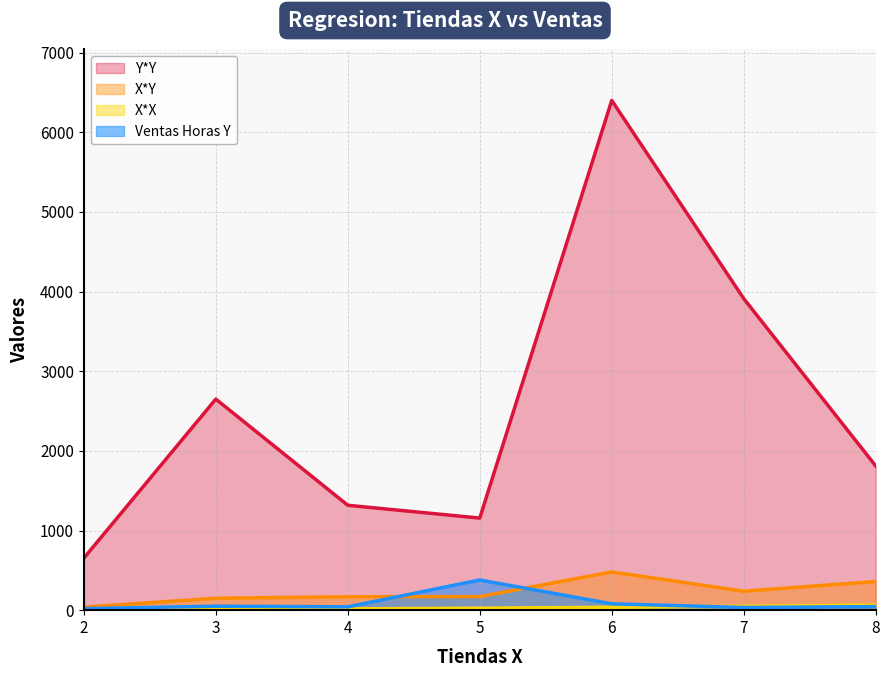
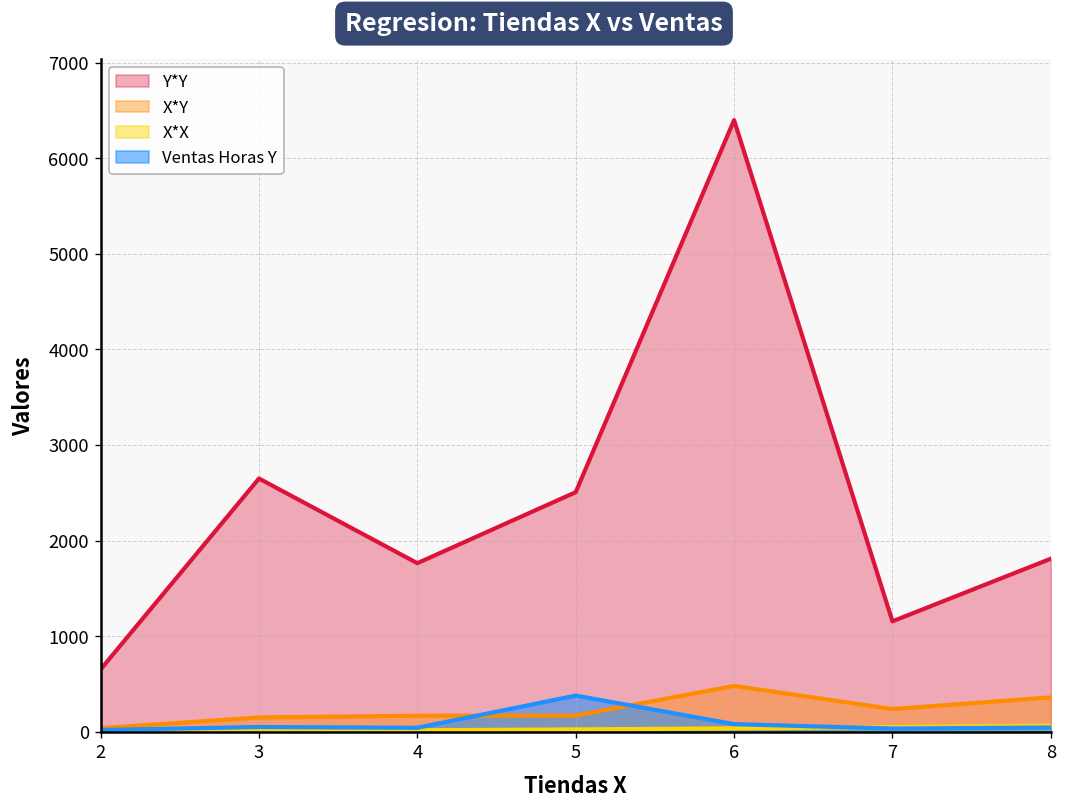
Y*Y, 4: 1300 -> 1800
Y*Y, 5: 1200 -> 2500
Y*Y, 7: 3900 -> 1200
